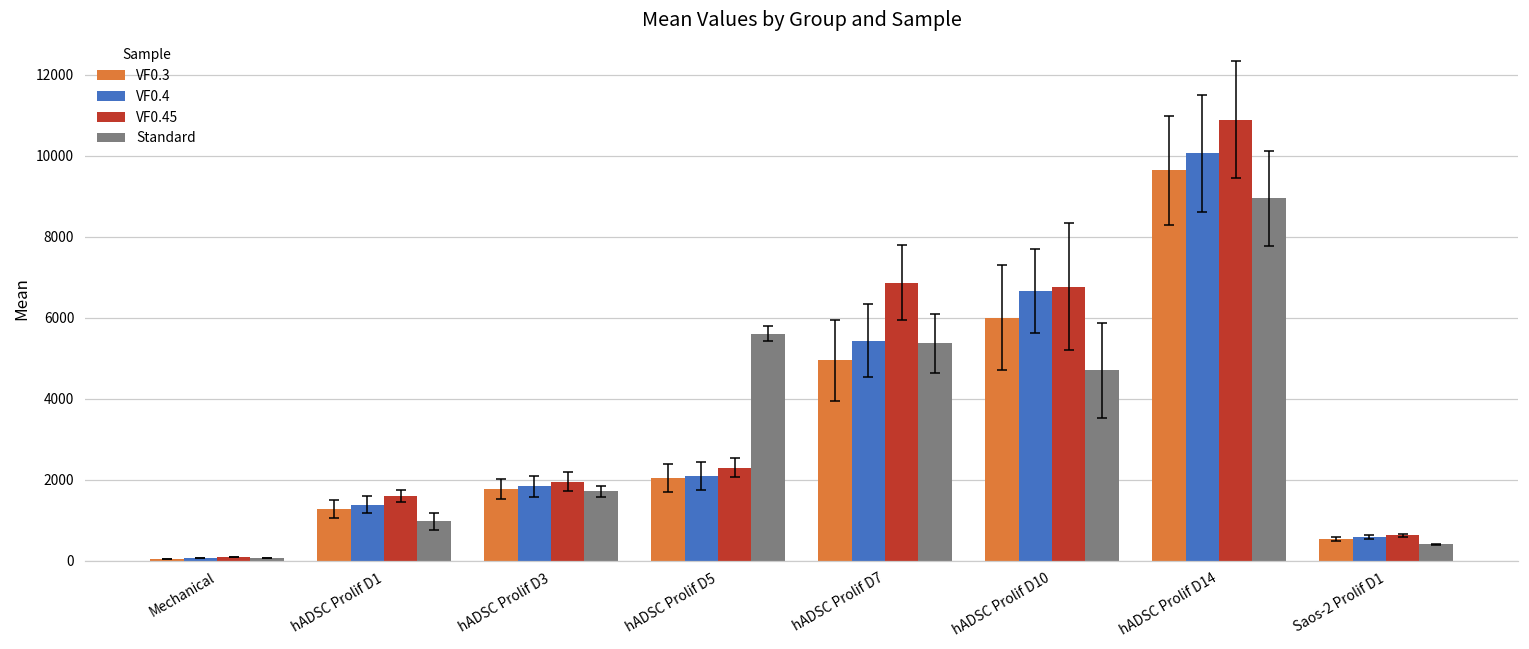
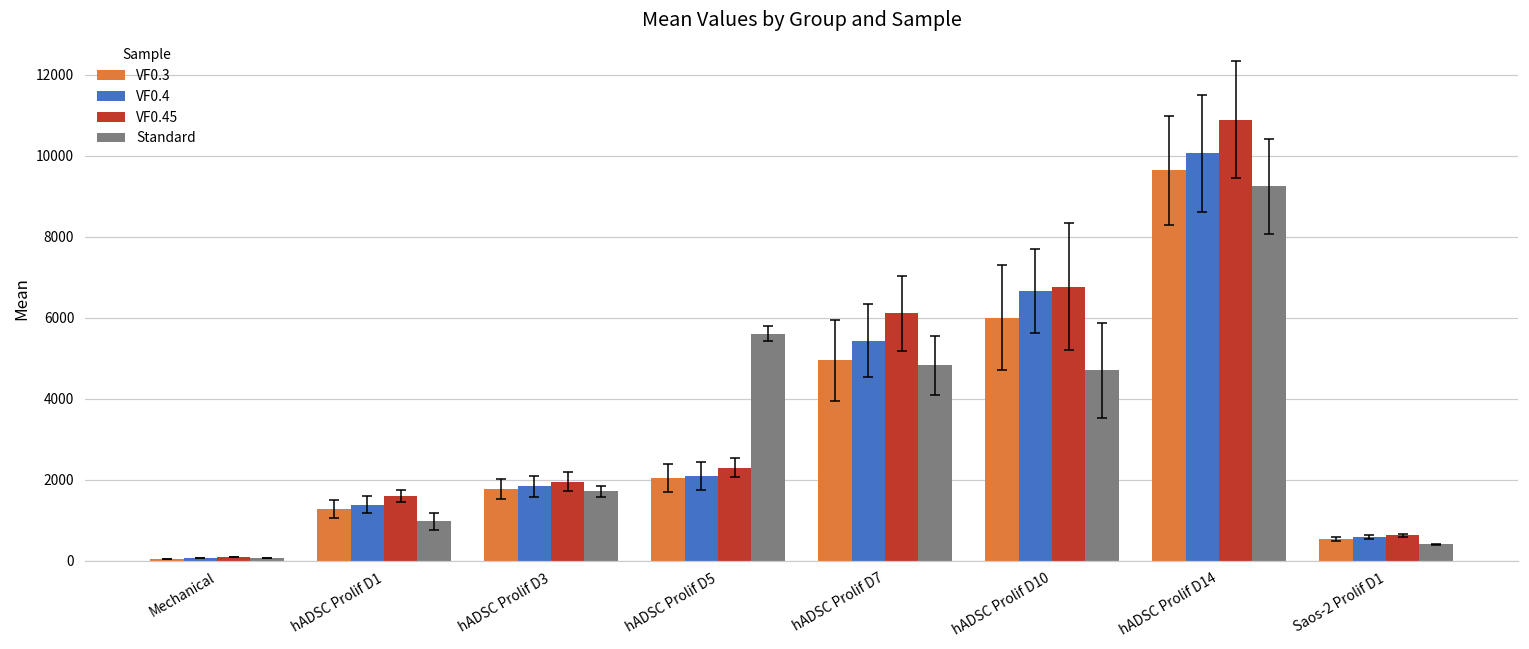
VF0.45, hADSC Prolif D7: 6900 -> 6100
Standard, hADSC Prolif D7: 5400 -> 4800
Standard, hADSC Prolif D14: 8900 -> 9200
